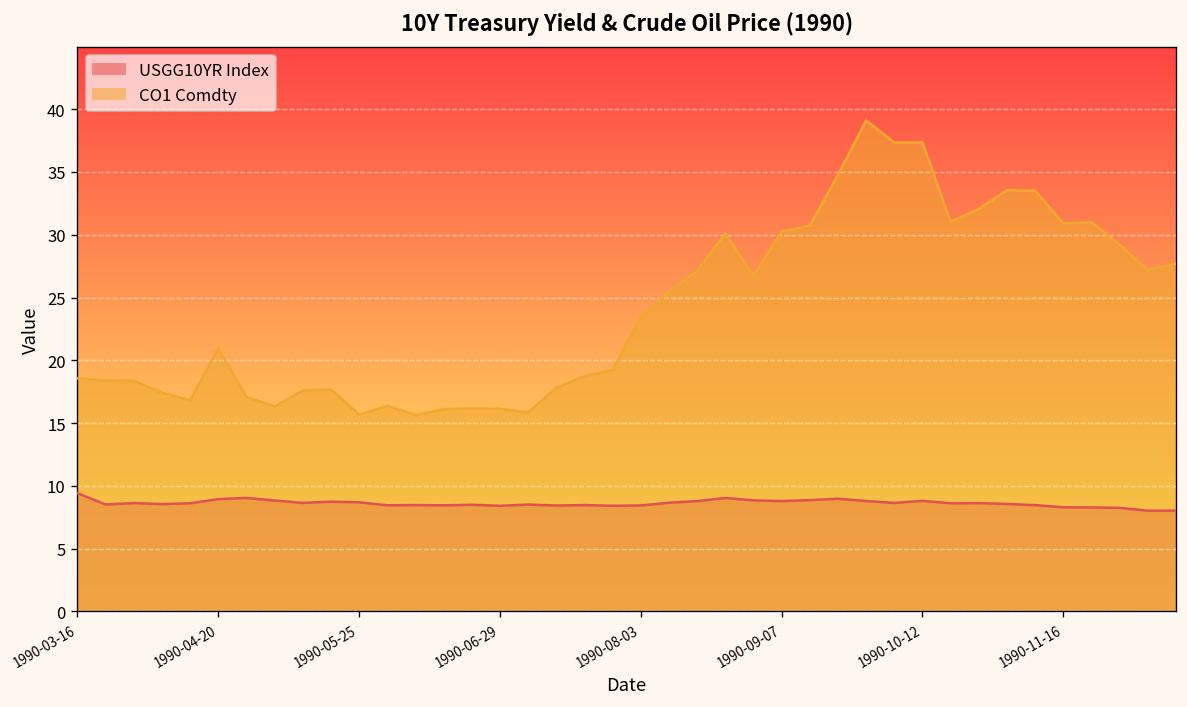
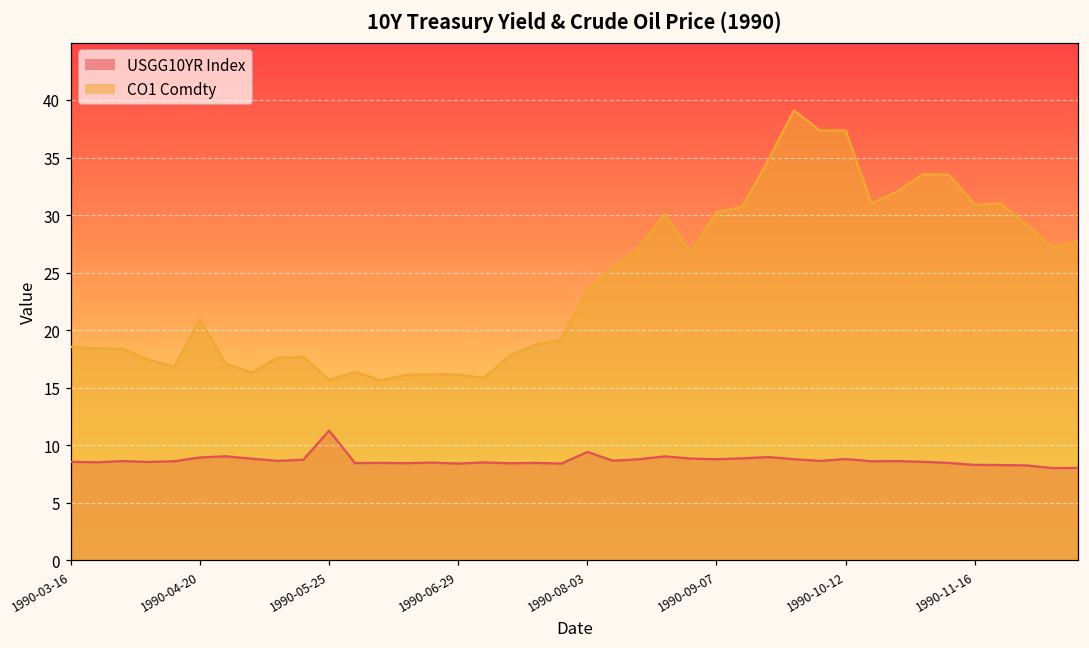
USGG10YR Index, 1990-03-16: 9.4 -> 8.6
USGG10YR Index, 1990-05-25: 8.7 -> 11.3
USGG10YR Index, 1990-08-03: 8.4 -> 9.4
